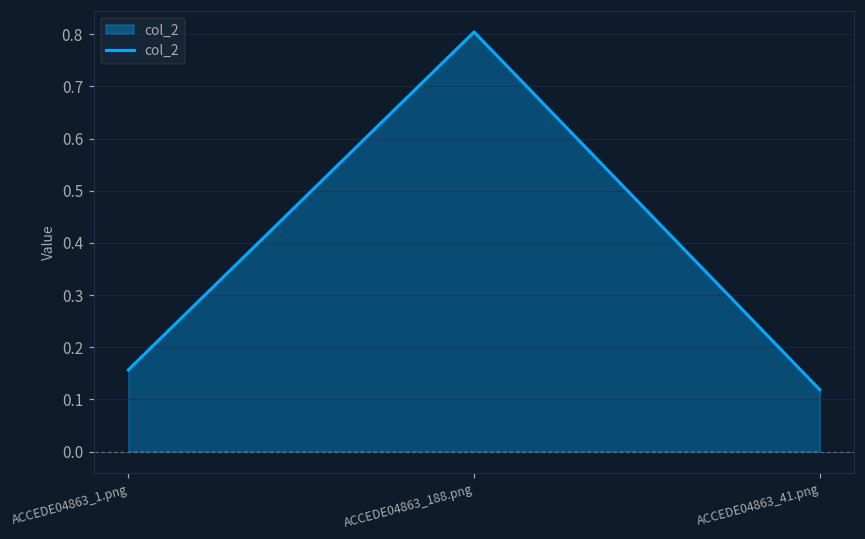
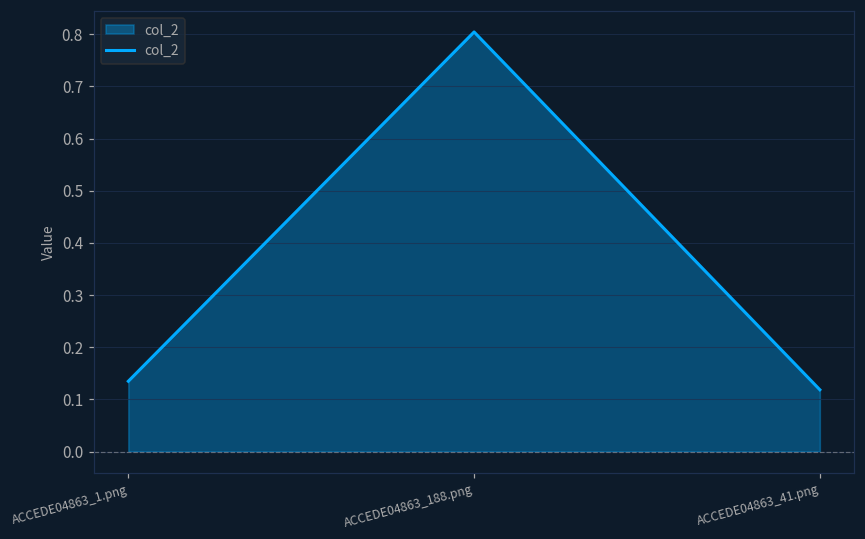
ACCEDE04863_1.png: 0.16 -> 0.13
